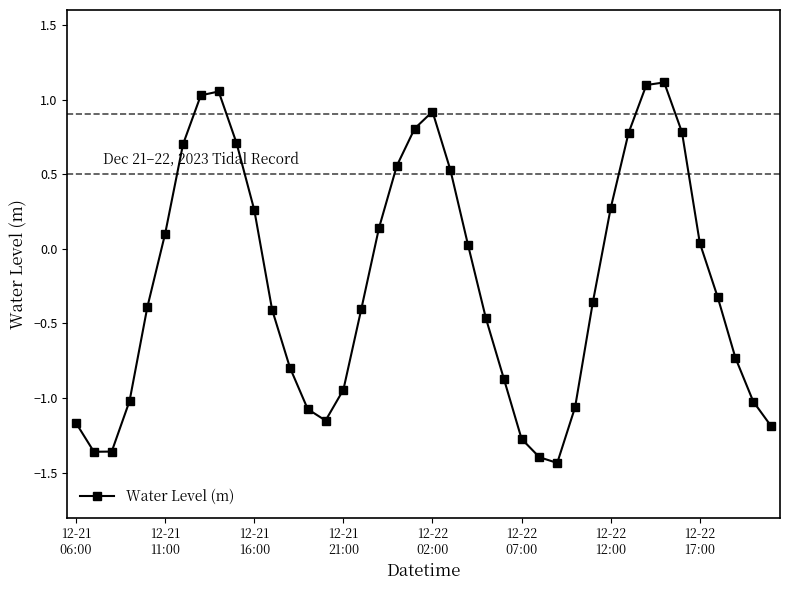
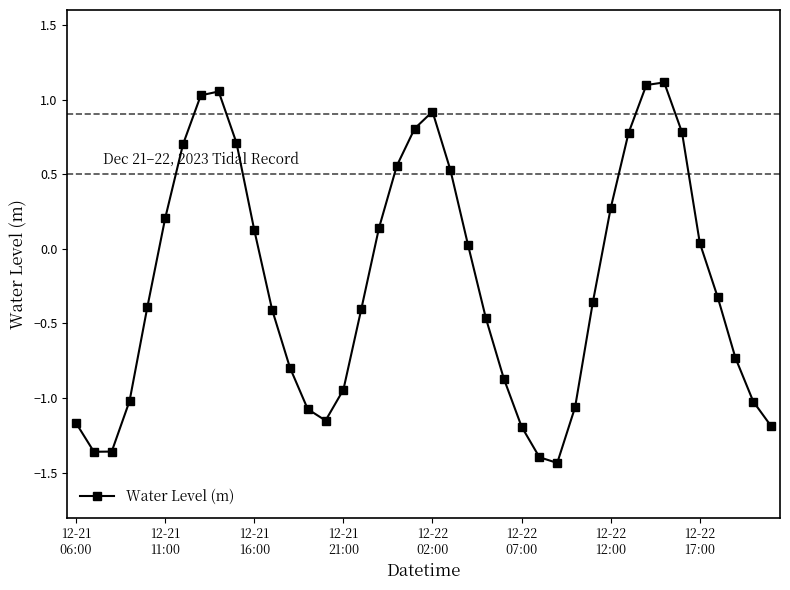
12-21 11:00: 0.10 -> 0.20
12-21 16:00: 0.26 -> 0.13
12-22 07:00: -1.27 -> -1.19
